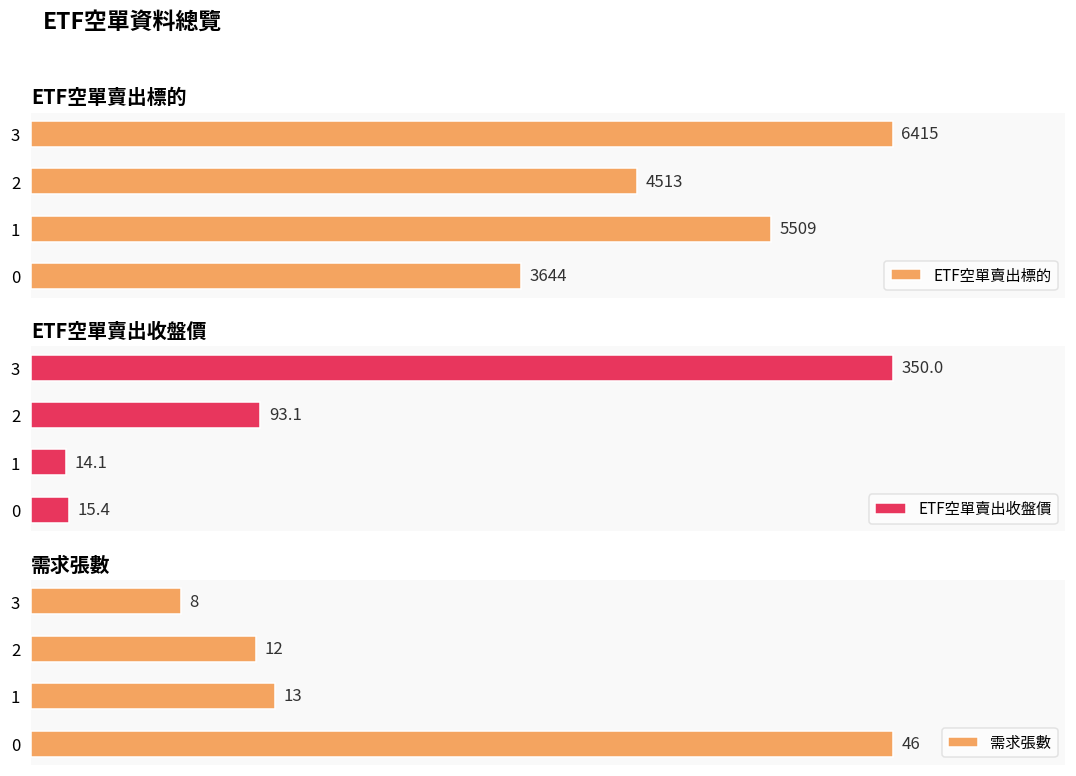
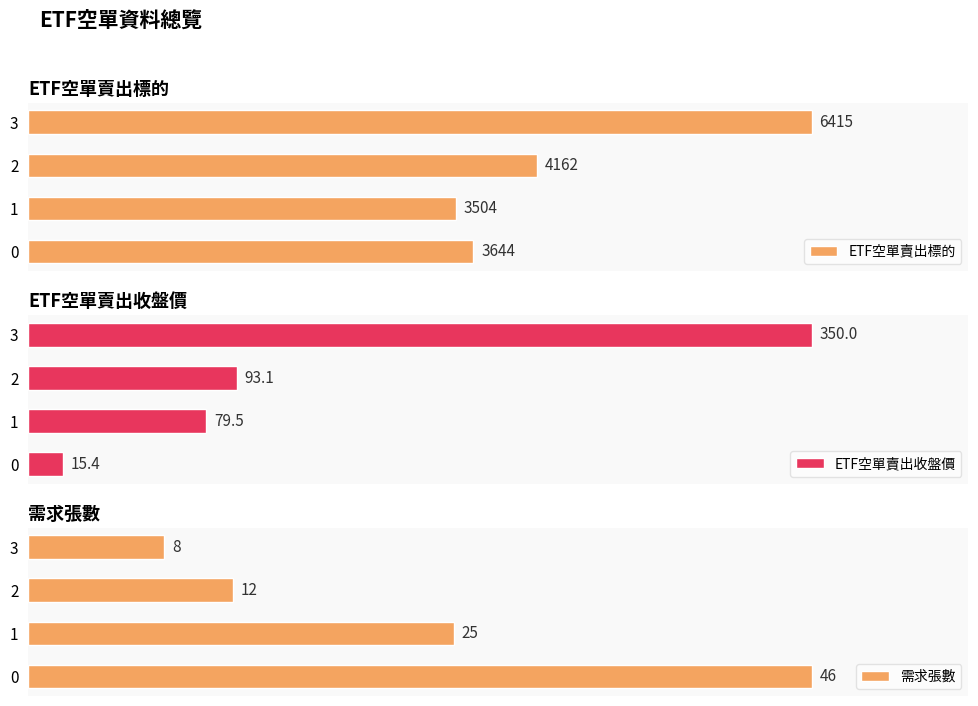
ETF空單賣出標的, 2: 4513 -> 4162
ETF空單賣出標的, 1: 5509 -> 3504
ETF空單賣出收盤價, 1: 14.1 -> 79.5
需求張數, 1: 13 -> 25
